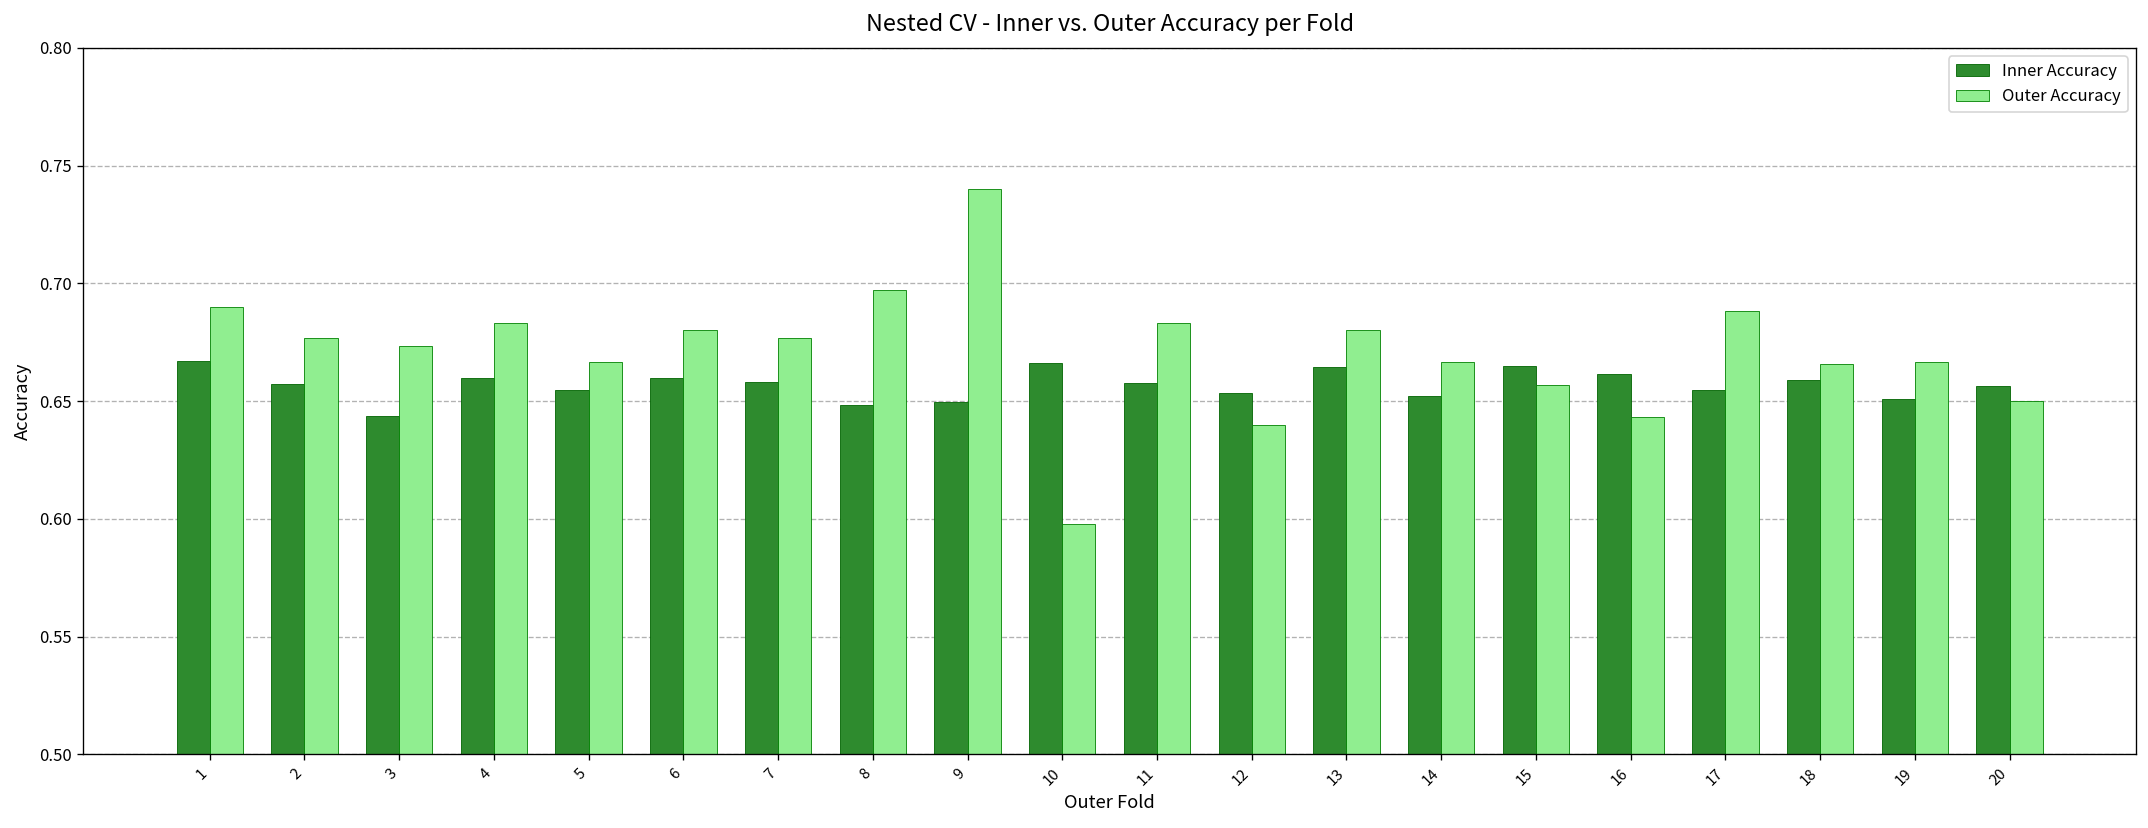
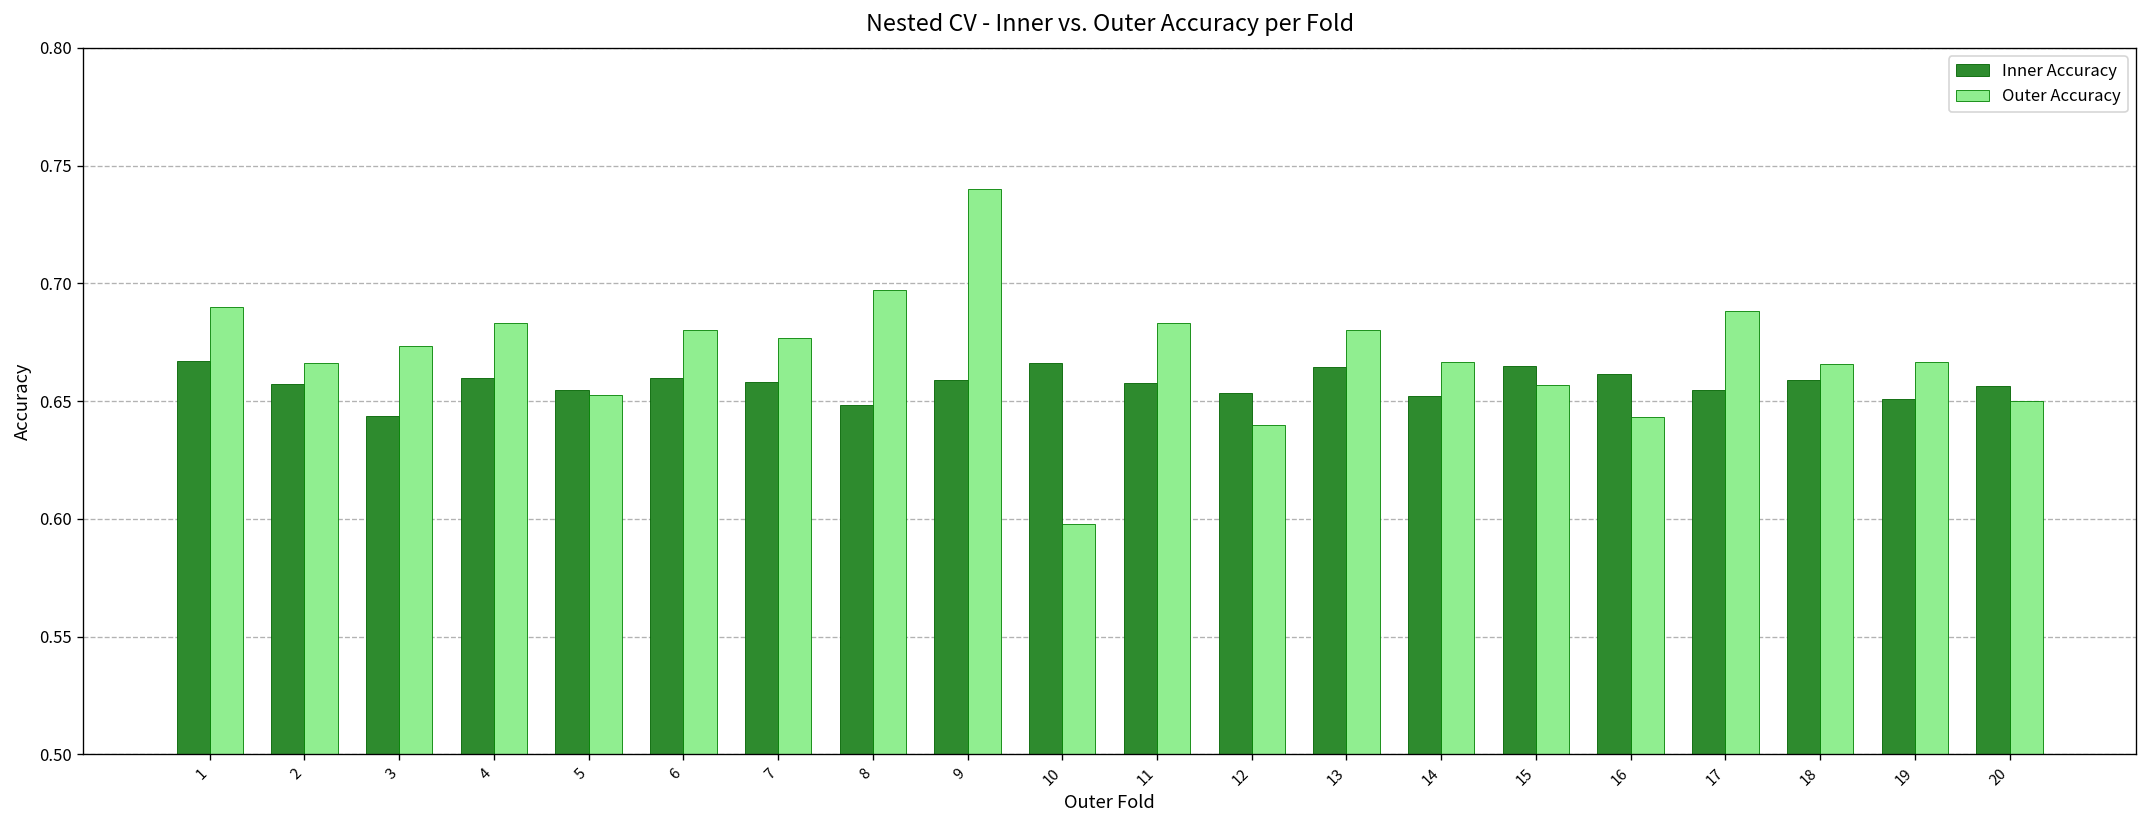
Outer Accuracy, 2: 0.677 -> 0.666
Outer Accuracy, 5: 0.667 -> 0.653
Inner Accuracy, 9: 0.650 -> 0.659
